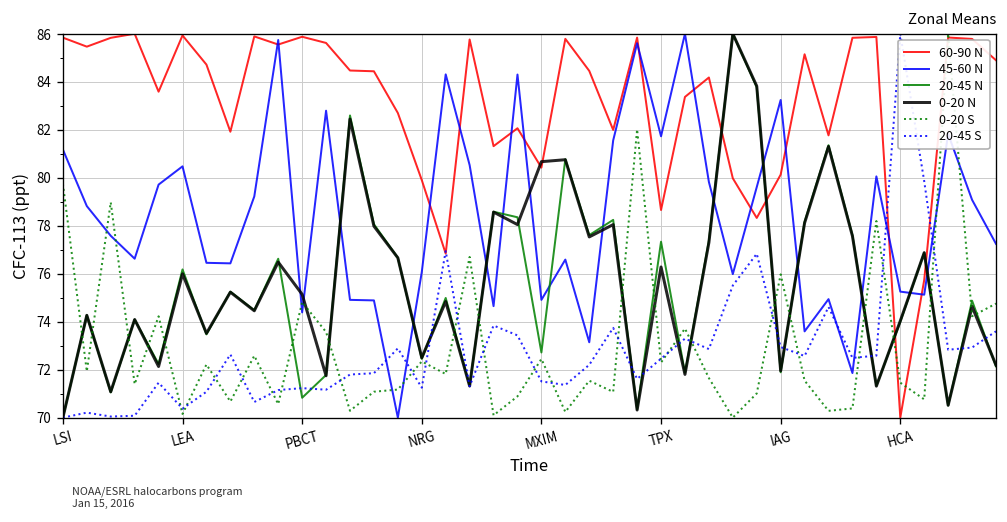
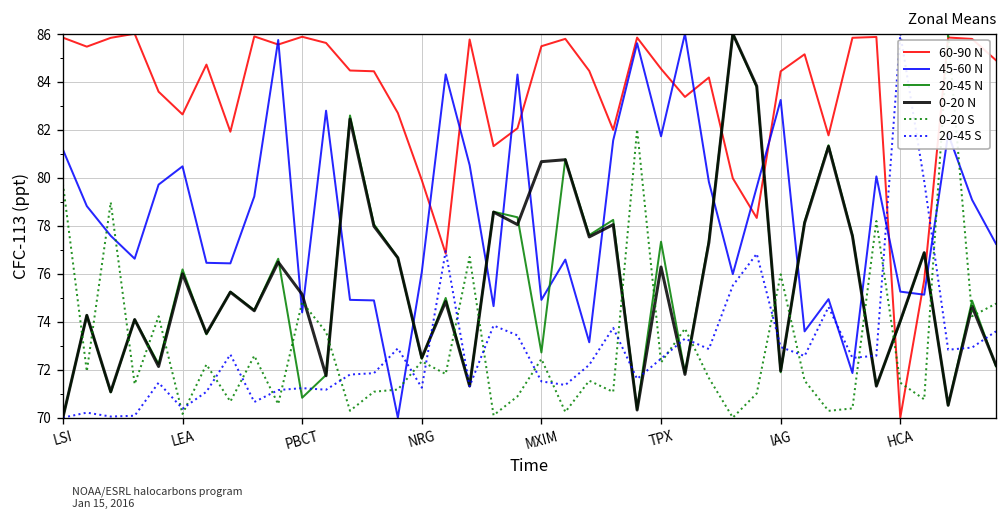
60-90 N, LEA: 85.9 -> 82.6
60-90 N, MXIM: 80.4 -> 85.5
60-90 N, TPX: 78.7 -> 84.5
60-90 N, IAG: 80.1 -> 84.4
